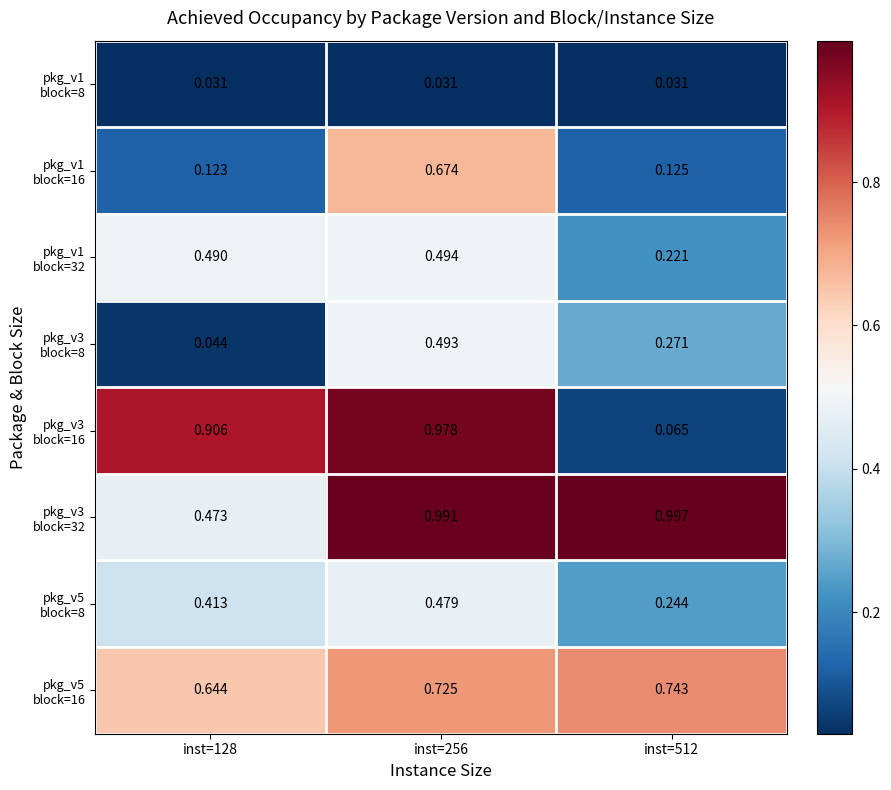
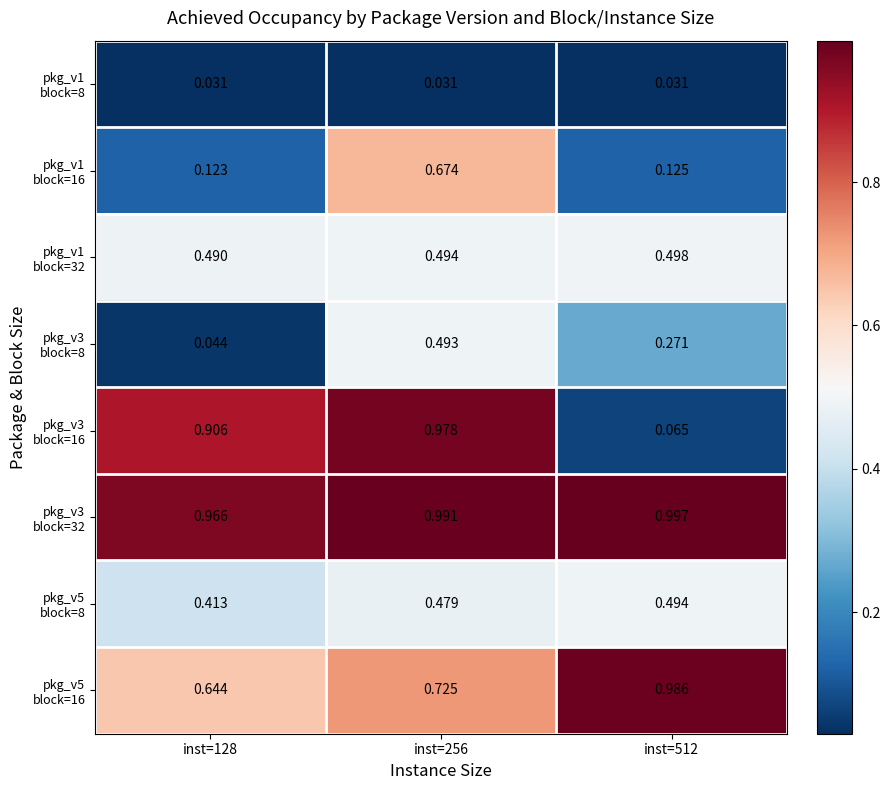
pkg_v1 block=32, inst=512: 0.221 -> 0.498
pkg_v3 block=32, inst=128: 0.473 -> 0.966
pkg_v5 block=8, inst=512: 0.244 -> 0.494
pkg_v5 block=16, inst=512: 0.743 -> 0.986
